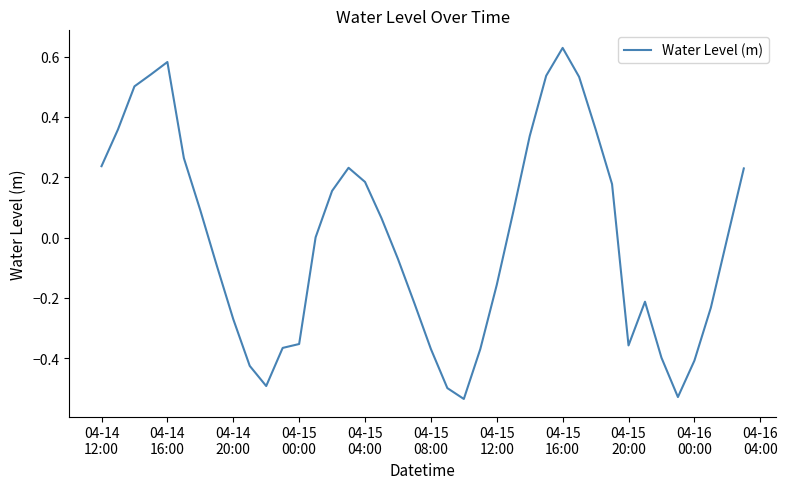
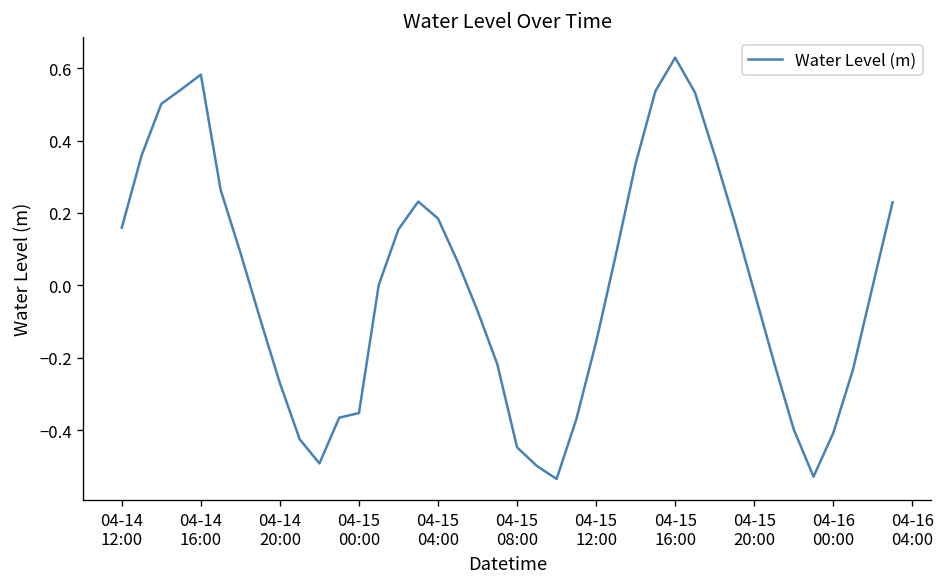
04-14 12:00: 0.24 -> 0.16
04-15 08:00: -0.37 -> -0.45
04-15 20:00: -0.36 -> -0.02
